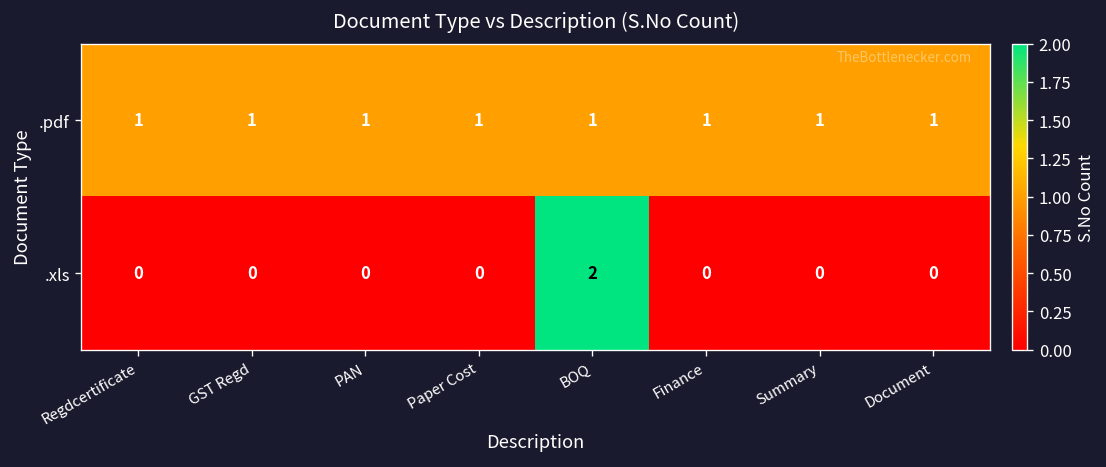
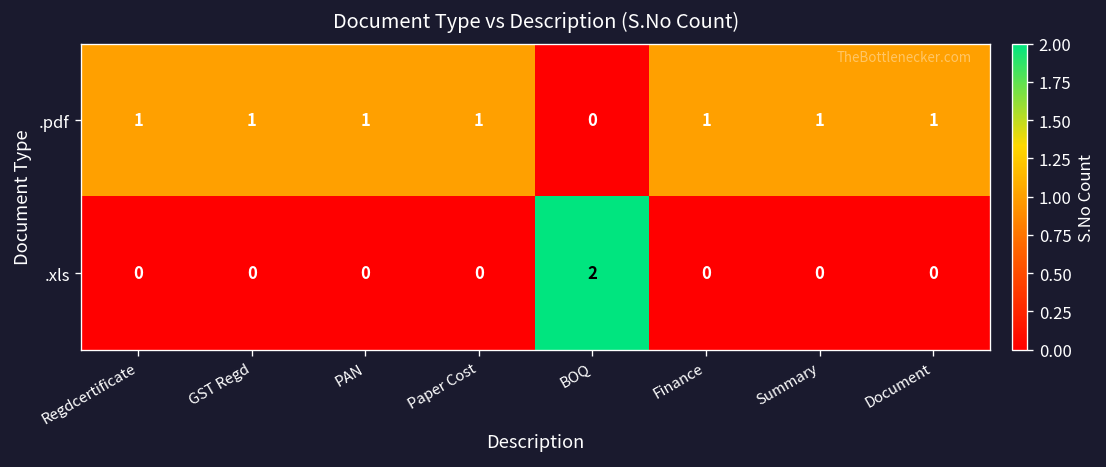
.pdf, BOQ: 1 -> 0
